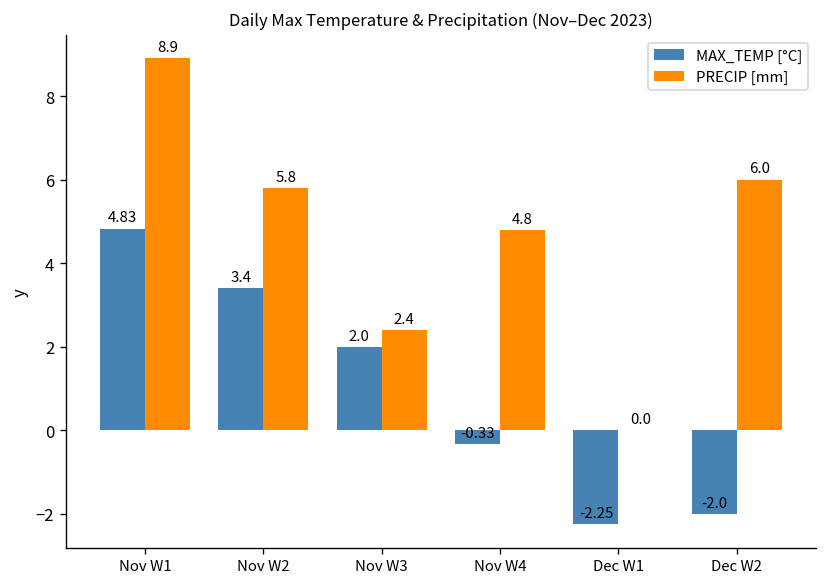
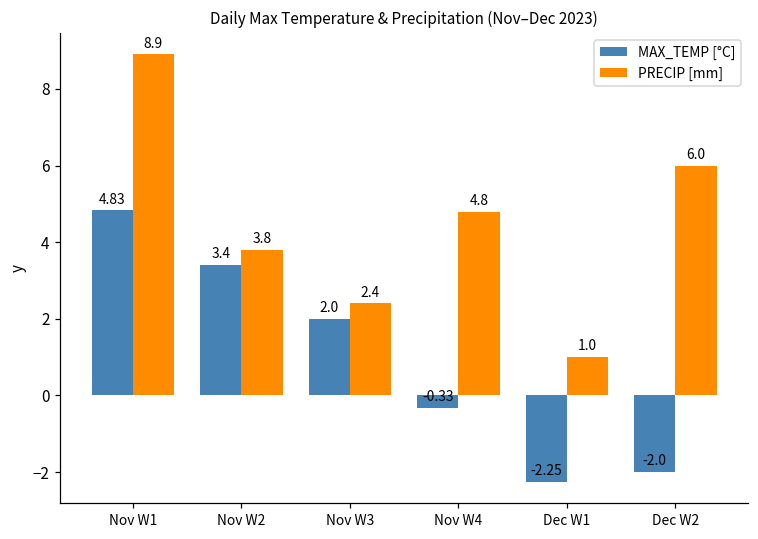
PRECIP [mm], Nov W2: 5.8 -> 3.8
PRECIP [mm], Dec W1: 0.0 -> 1.0
